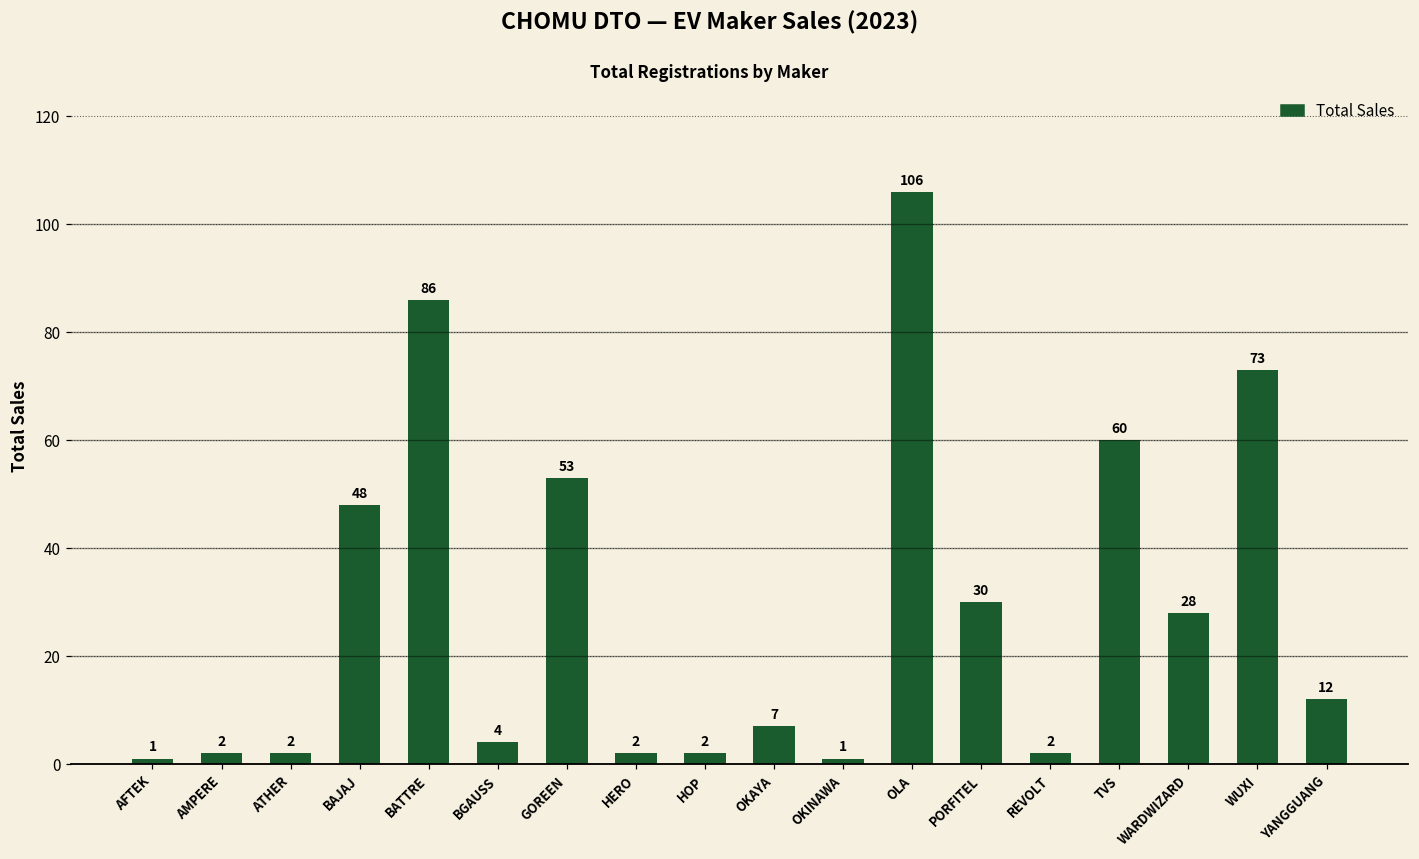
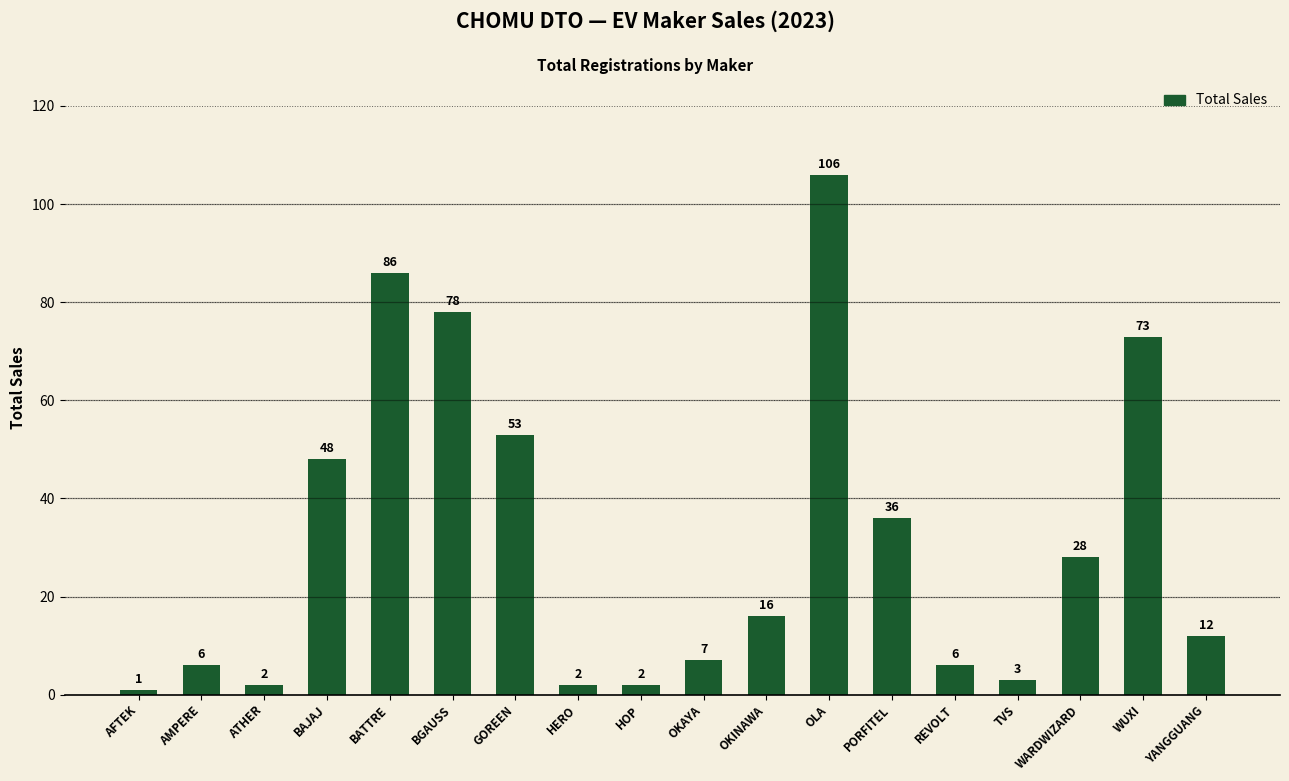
AMPERE: 2 -> 6
BGAUSS: 4 -> 78
OKINAWA: 1 -> 16
PORFITEL: 30 -> 36
REVOLT: 2 -> 6
TVS: 60 -> 3
